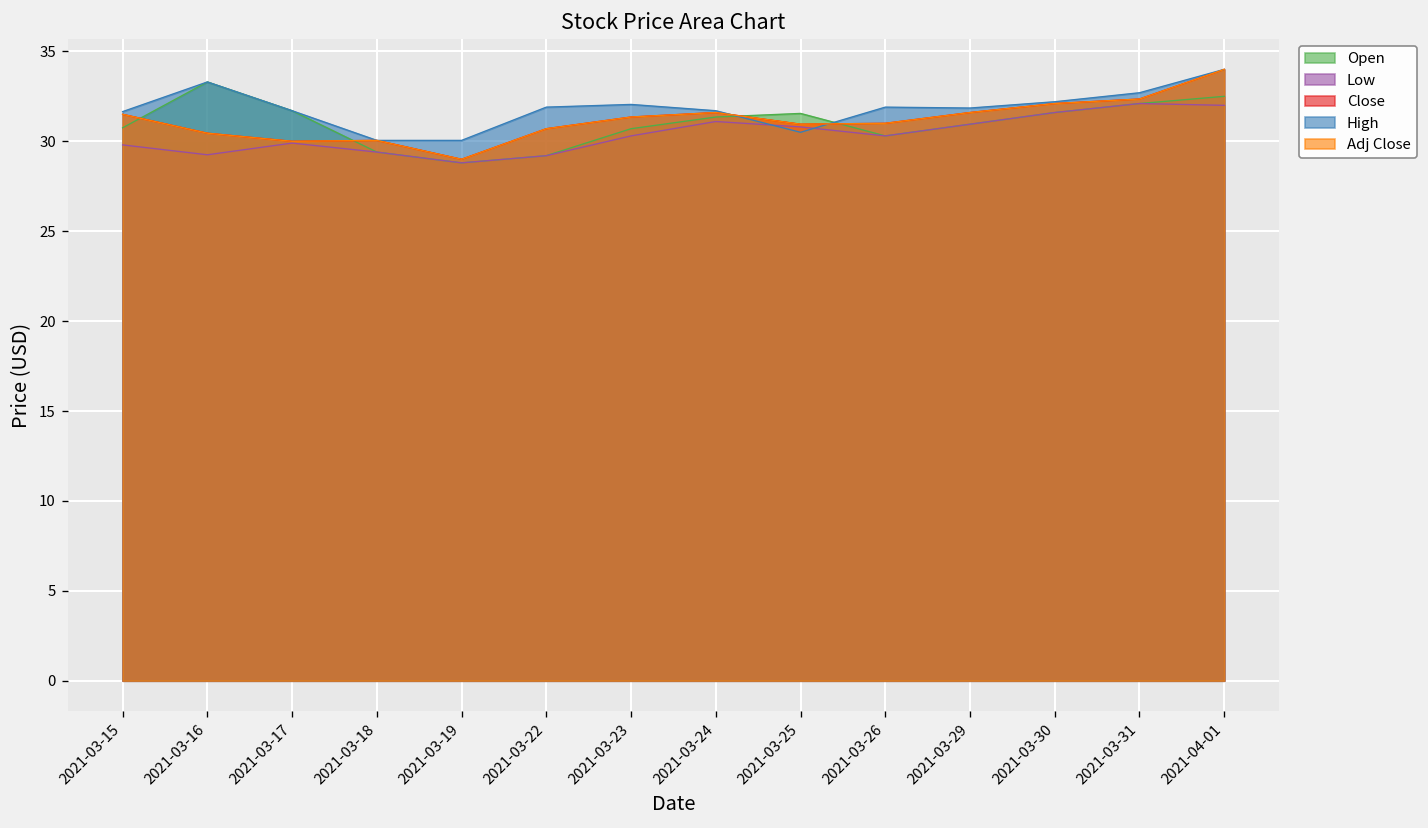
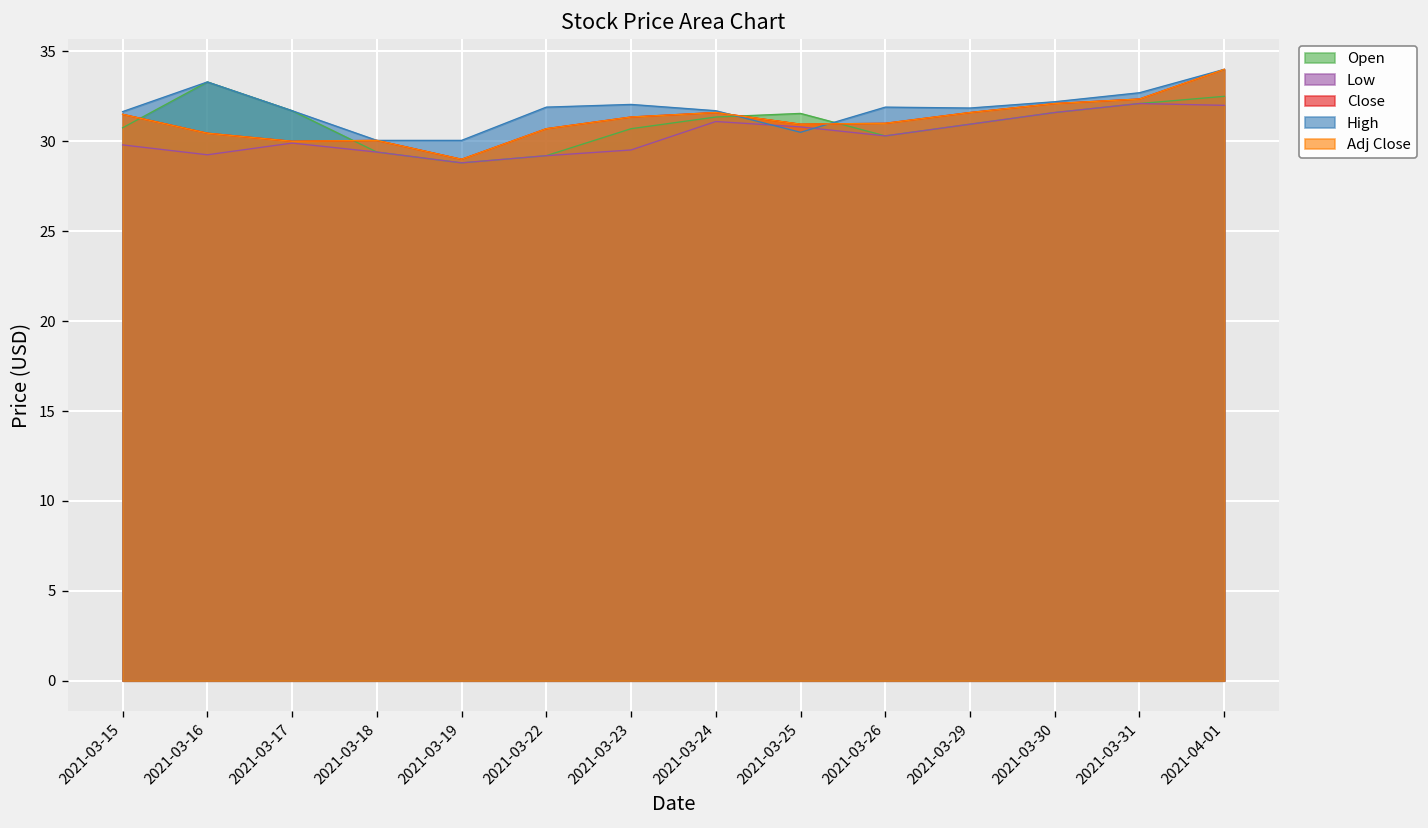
Low, 2021-03-23: 30.3 -> 29.5
